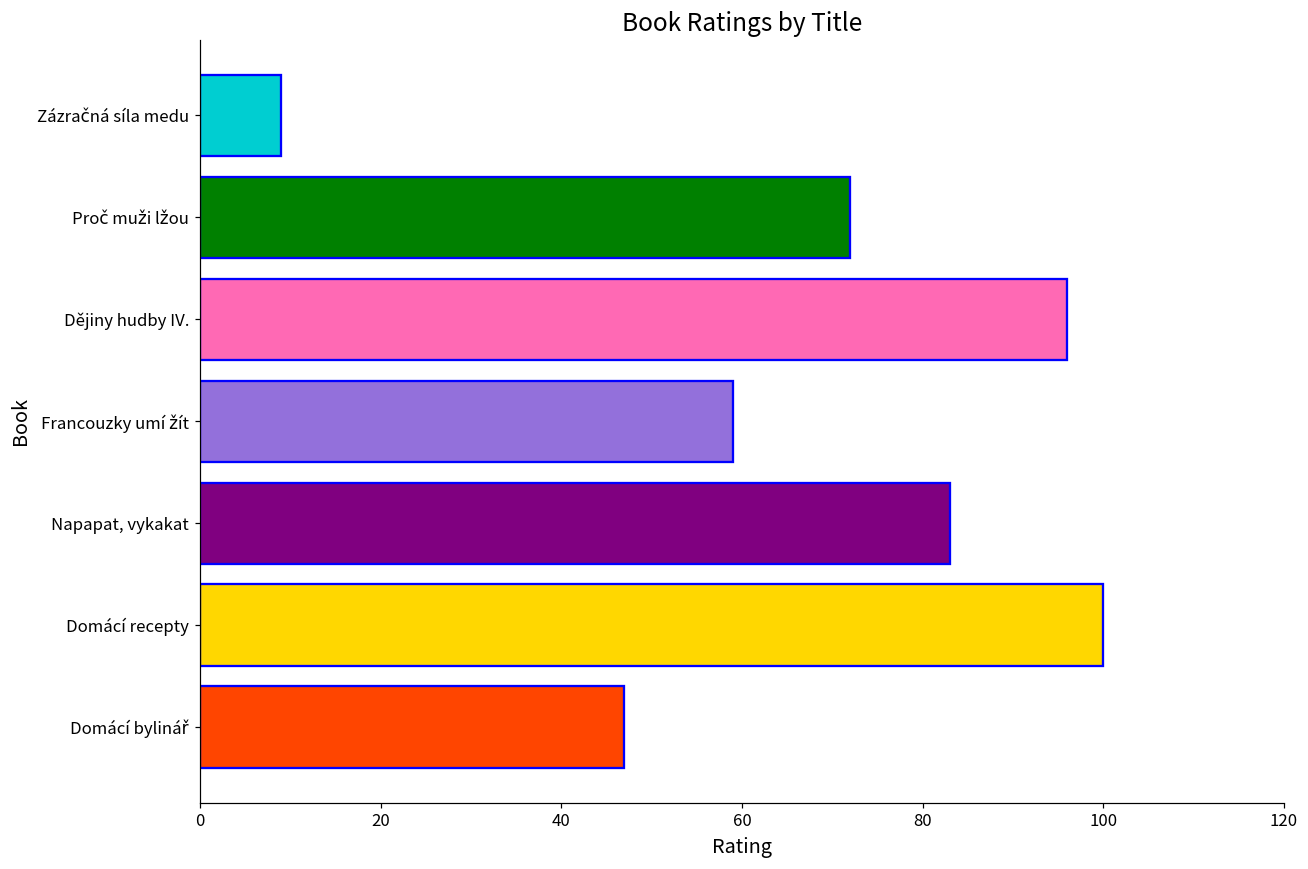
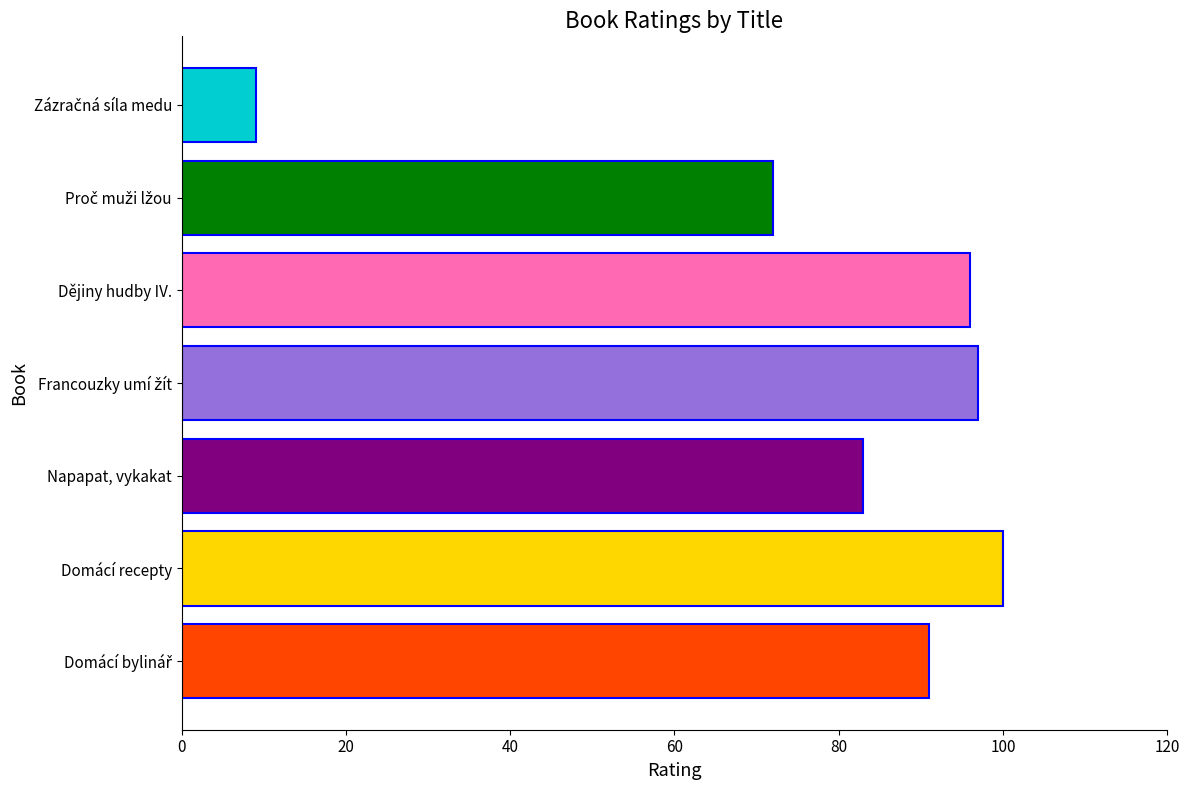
Francouzky umí žít: 59 -> 97
Domácí bylinář: 47 -> 91
